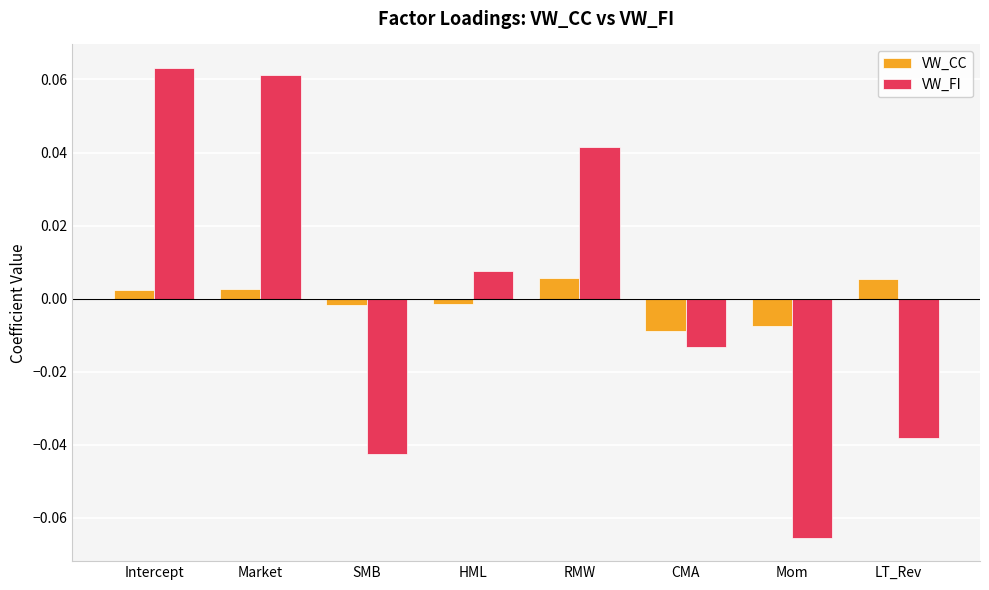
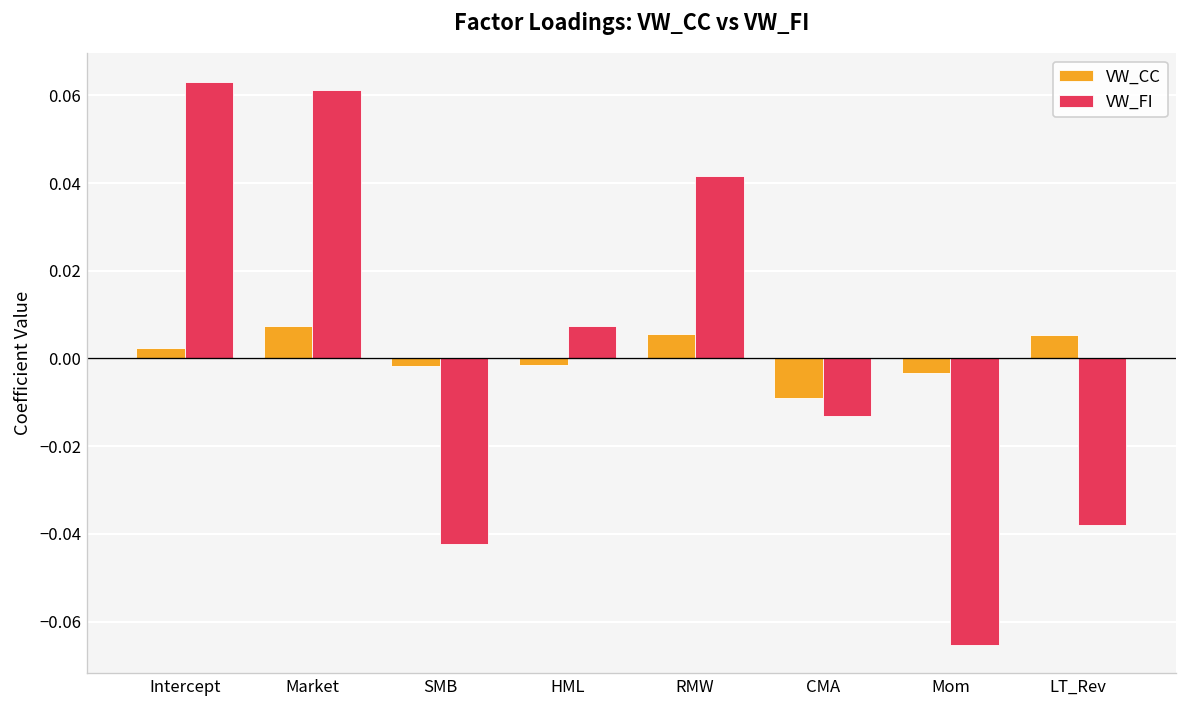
VW_CC, Market: 0.003 -> 0.008
VW_CC, Mom: -0.007 -> -0.003
